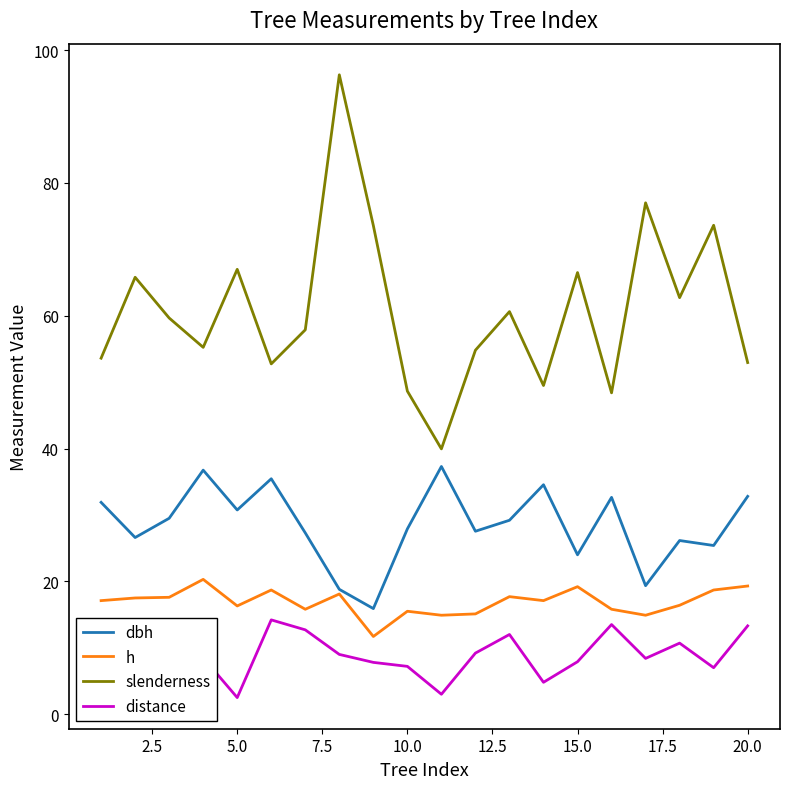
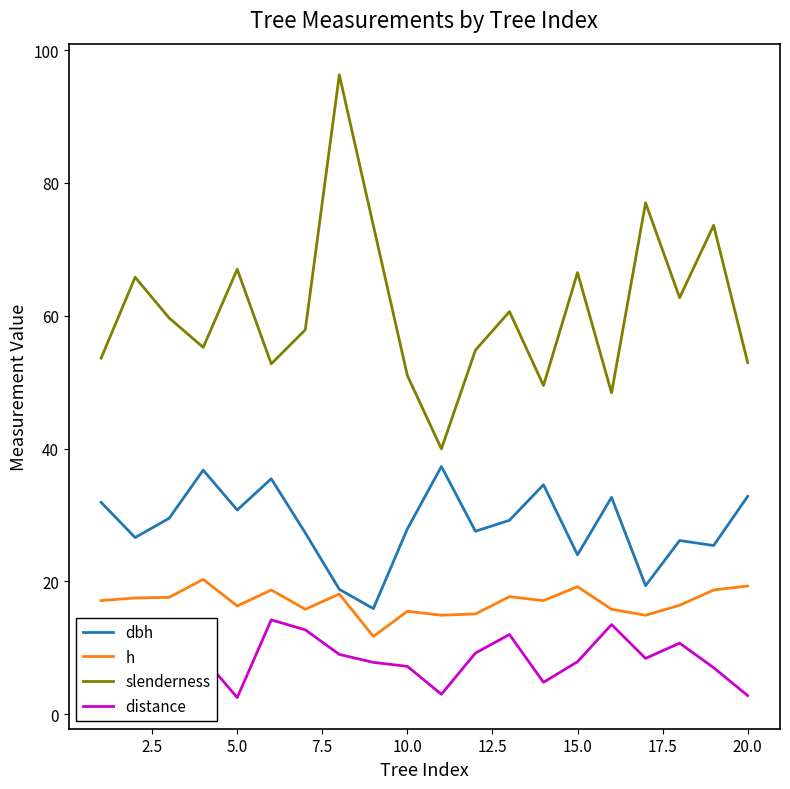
slenderness, 10.0: 49 -> 51
distance, 20.0: 13 -> 3
